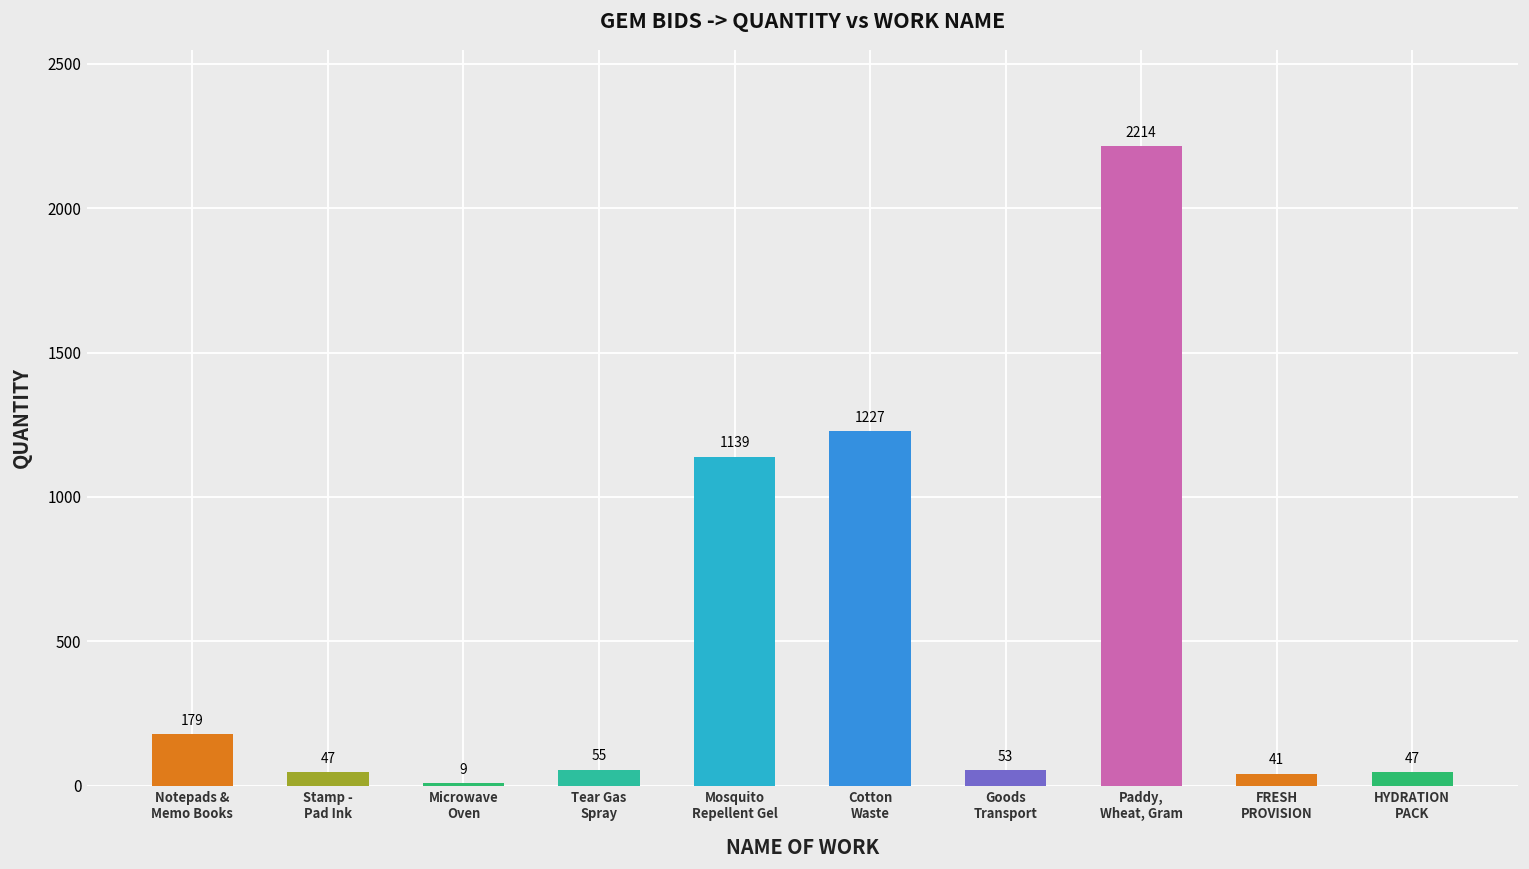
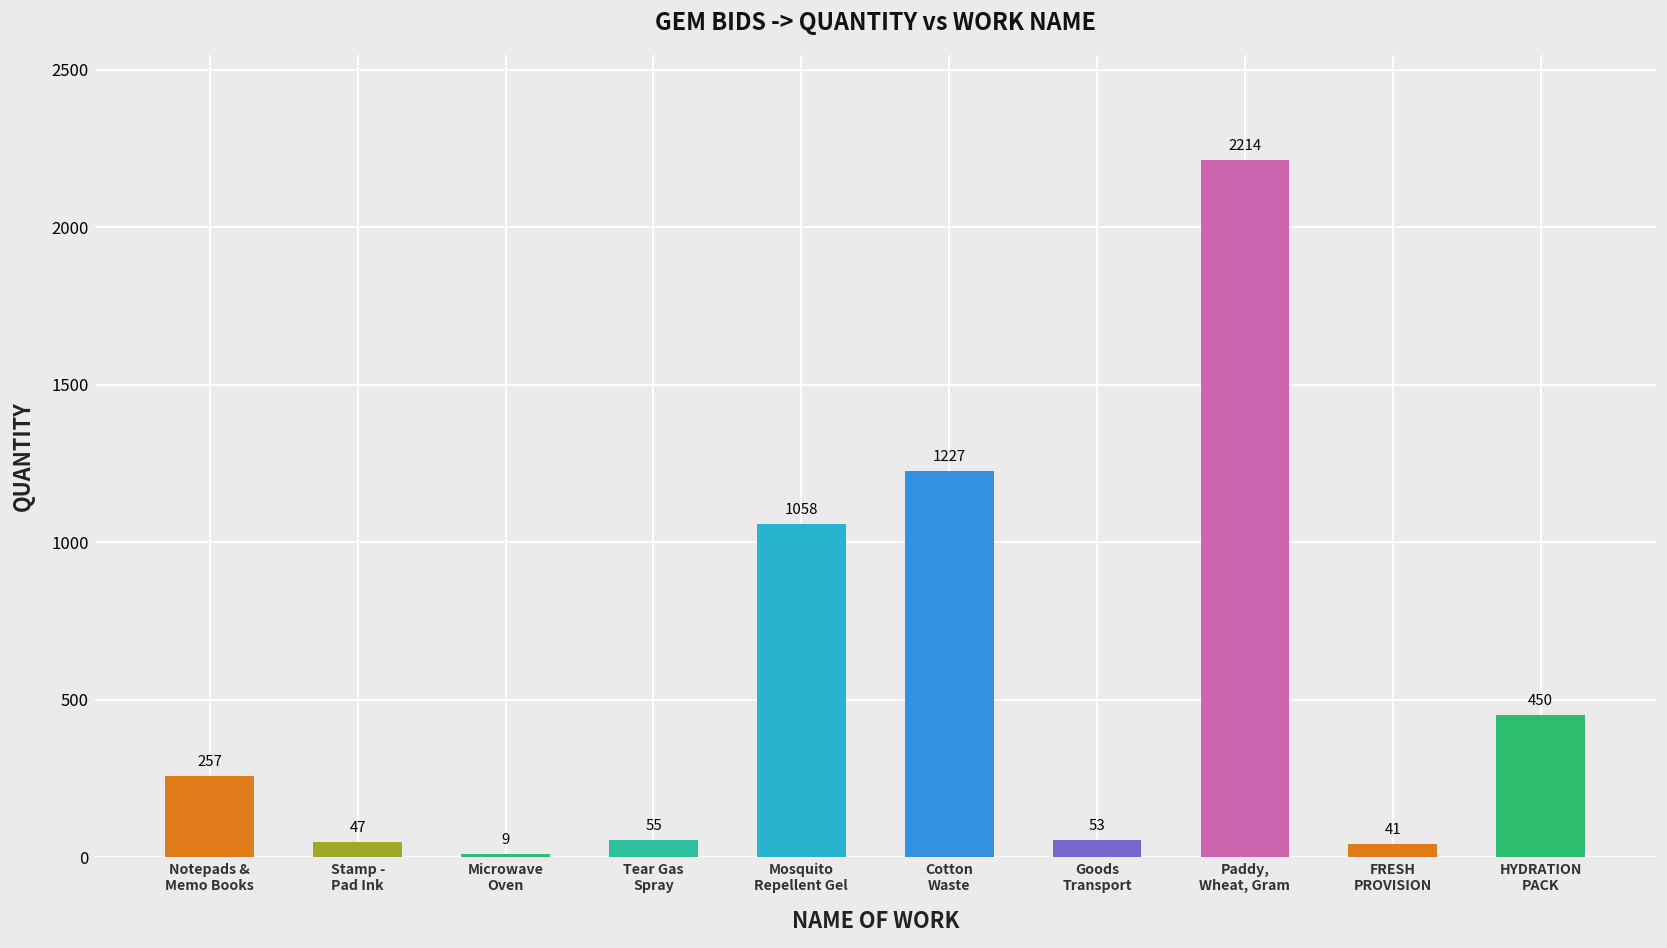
Notepads & Memo Books: 179 -> 257
Mosquito Repellent Gel: 1139 -> 1058
HYDRATION PACK: 47 -> 450
